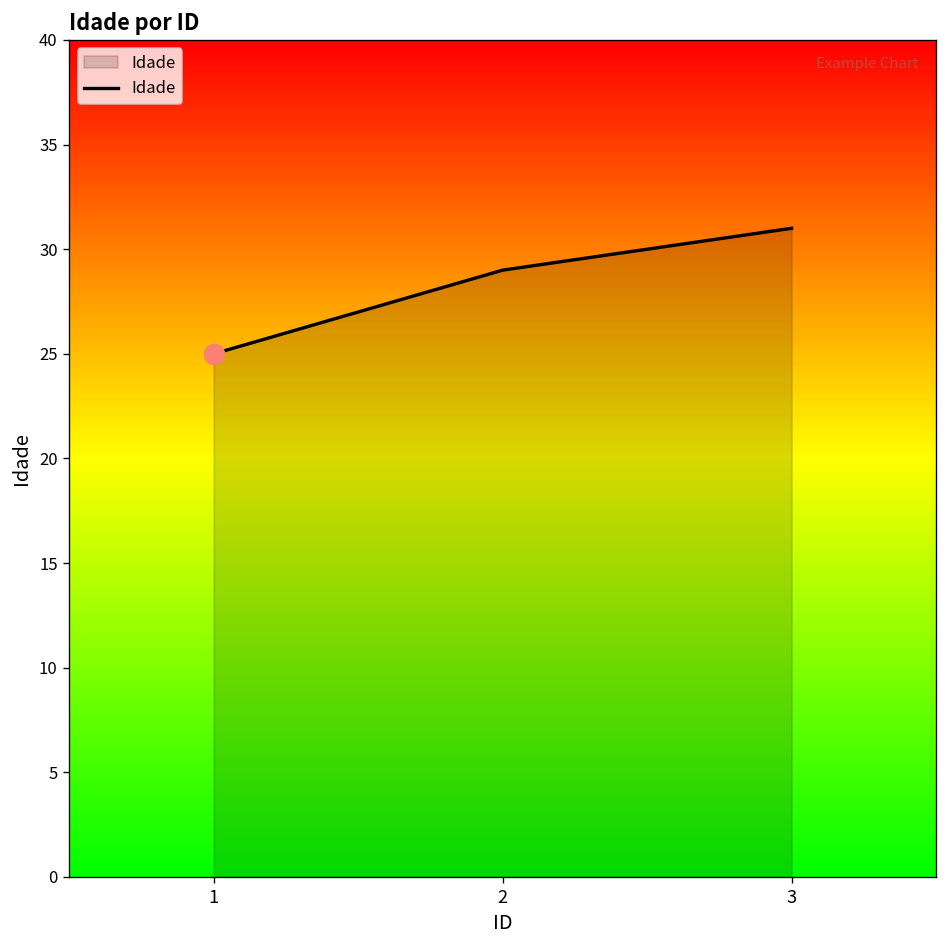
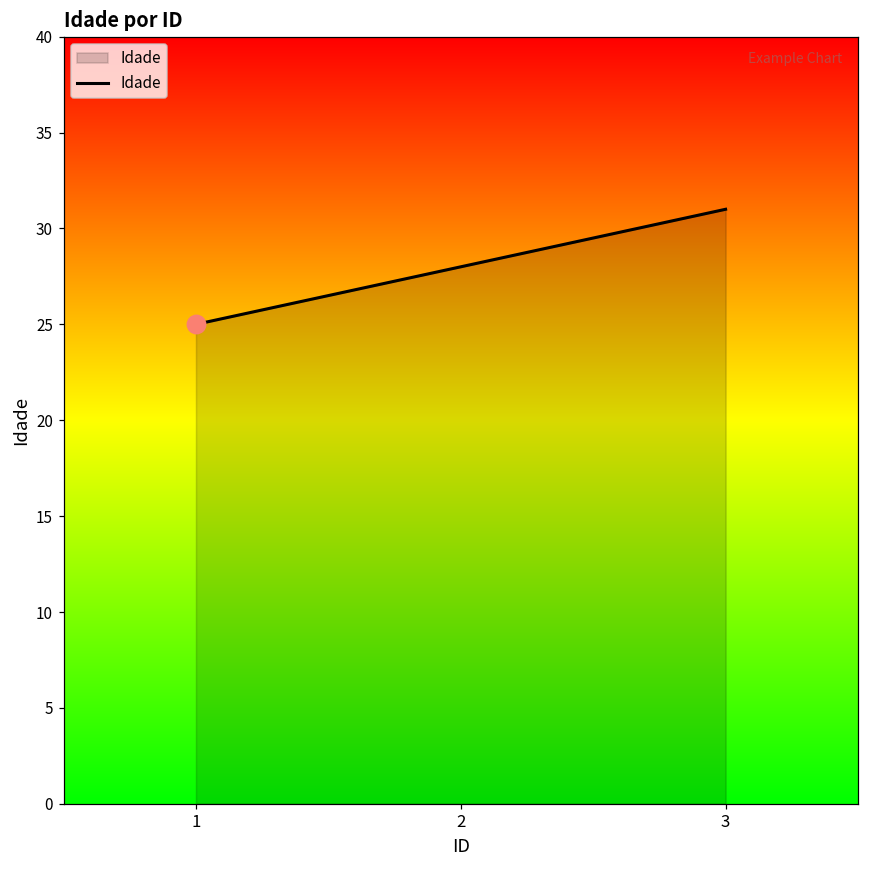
Idade, 2: 29 -> 28
